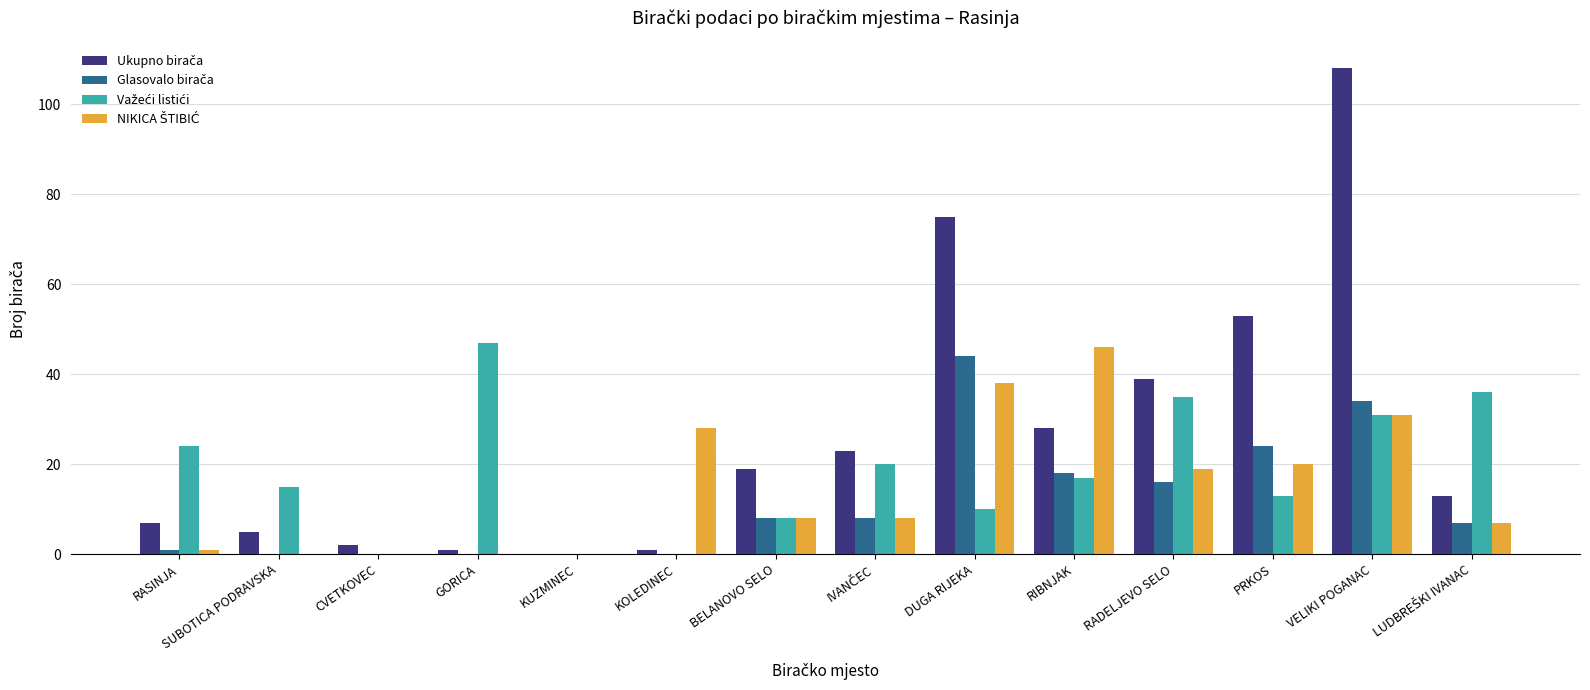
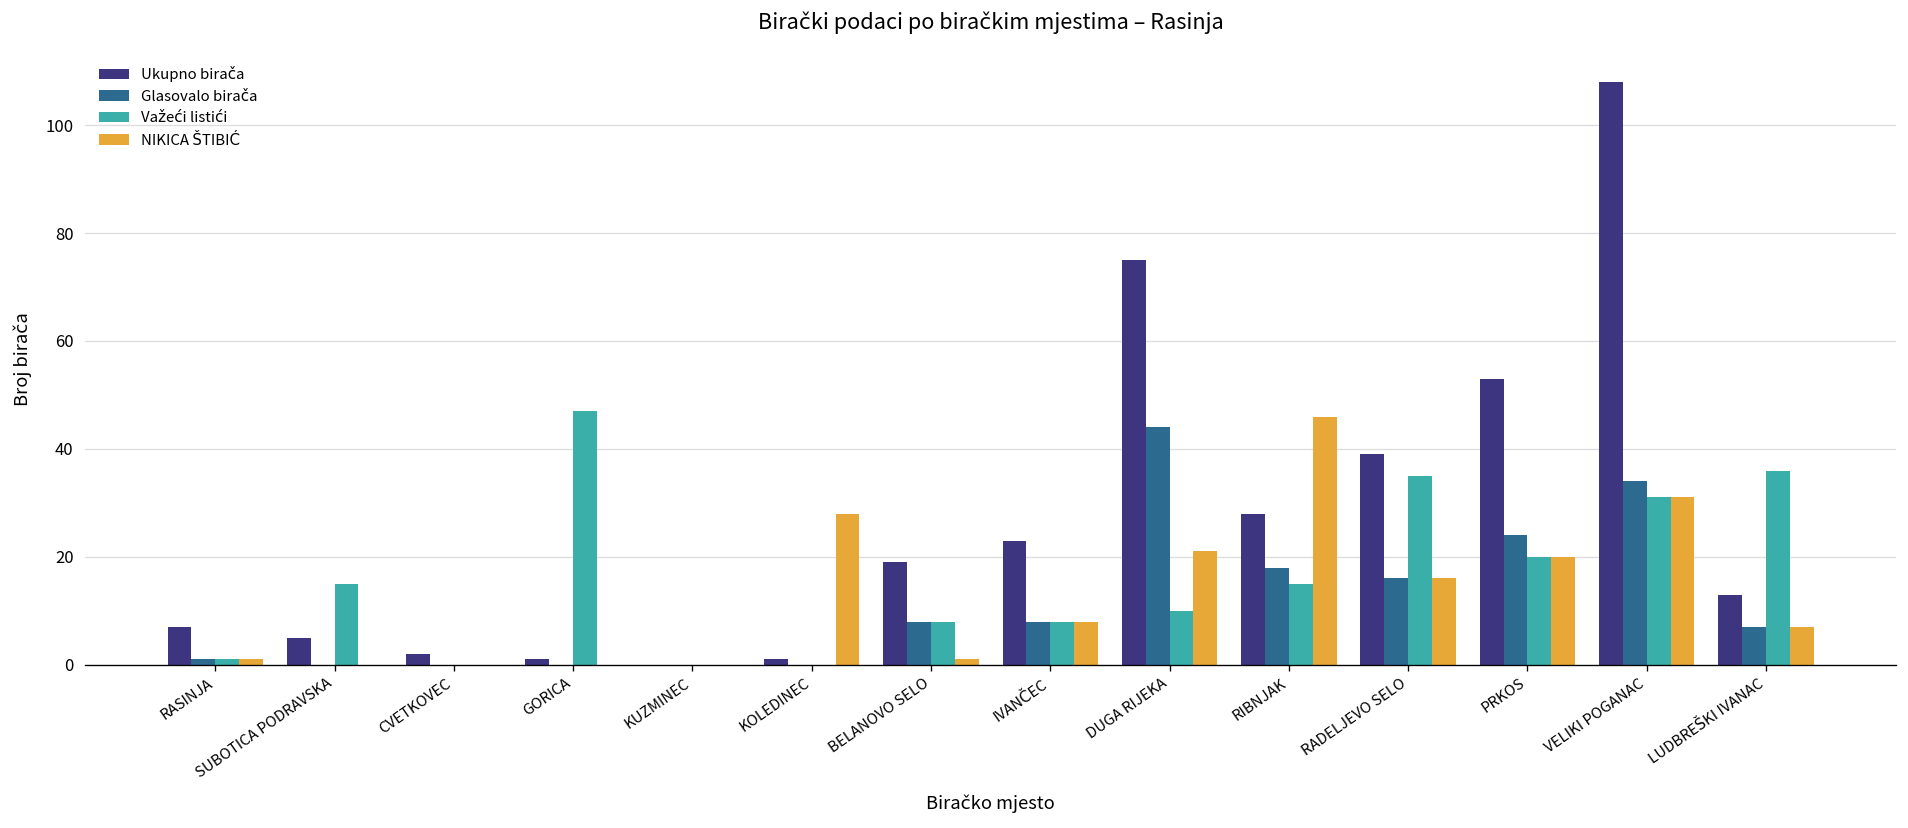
Važeći listići, RASINJA: 24 -> 1
NIKICA ŠTIBIĆ, BELANOVO SELO: 8 -> 1
Važeći listići, IVANČEC: 20 -> 8
NIKICA ŠTIBIĆ, DUGA RIJEKA: 38 -> 21
Važeći listići, RIBNJAK: 17 -> 15
NIKICA ŠTIBIĆ, RADELJEVO SELO: 19 -> 16
Važeći listići, PRKOS: 13 -> 20
